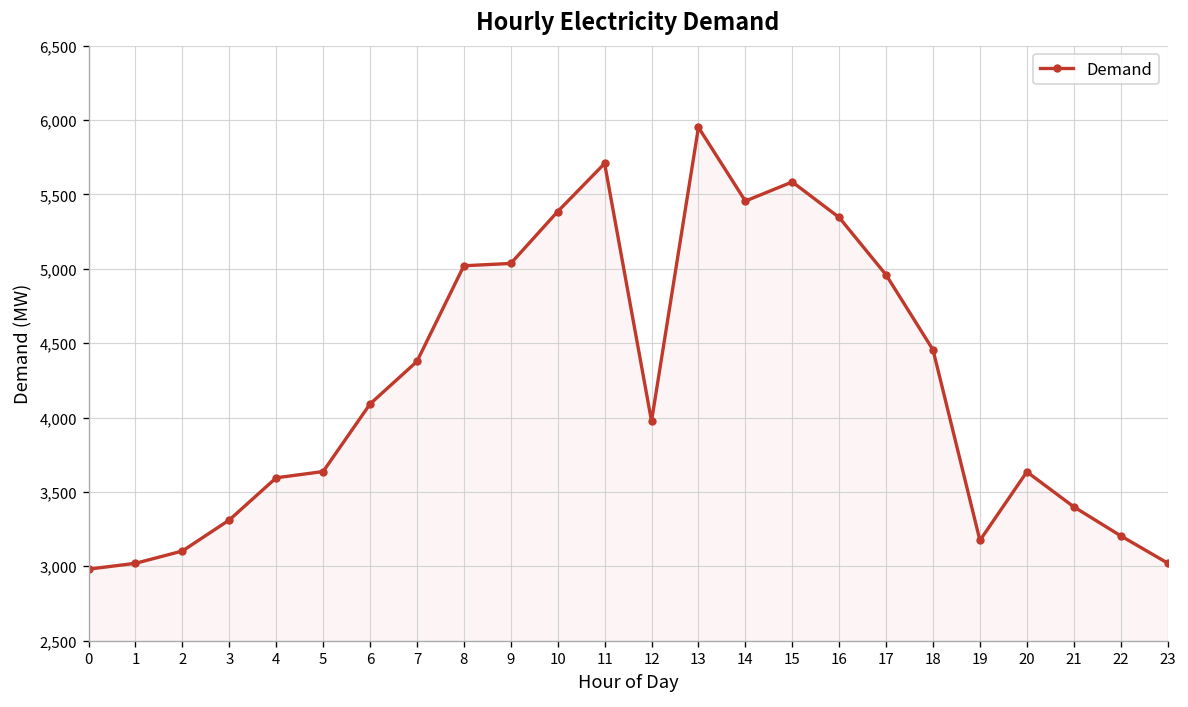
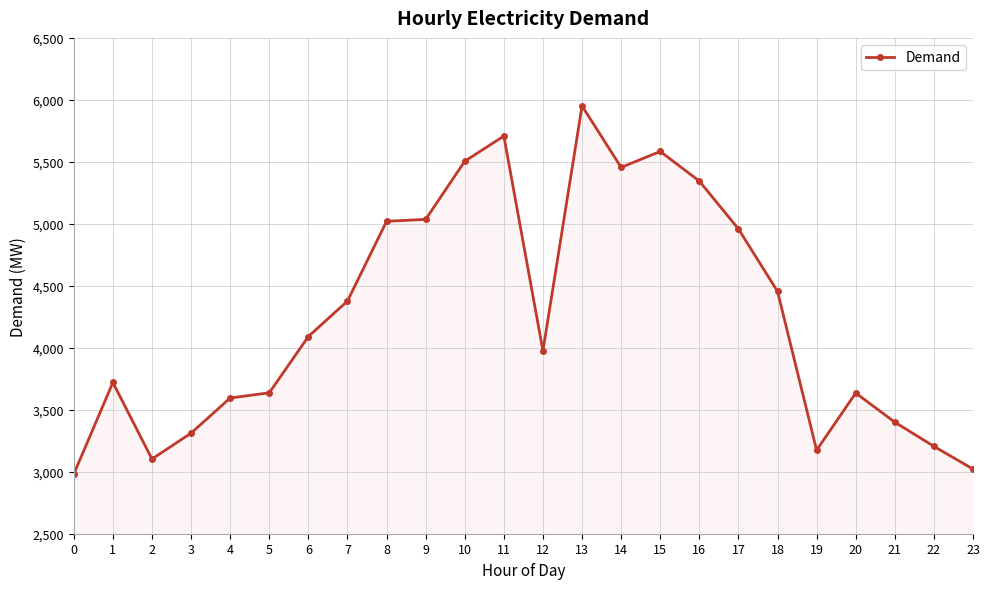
1: 3,020 -> 3,720
10: 5,390 -> 5,500
